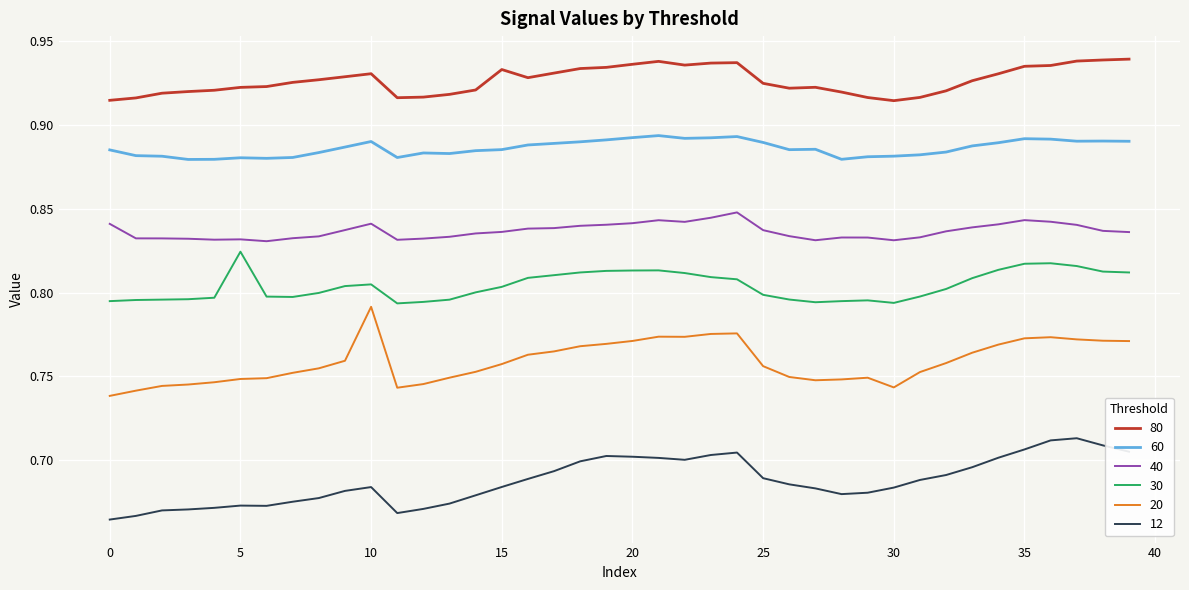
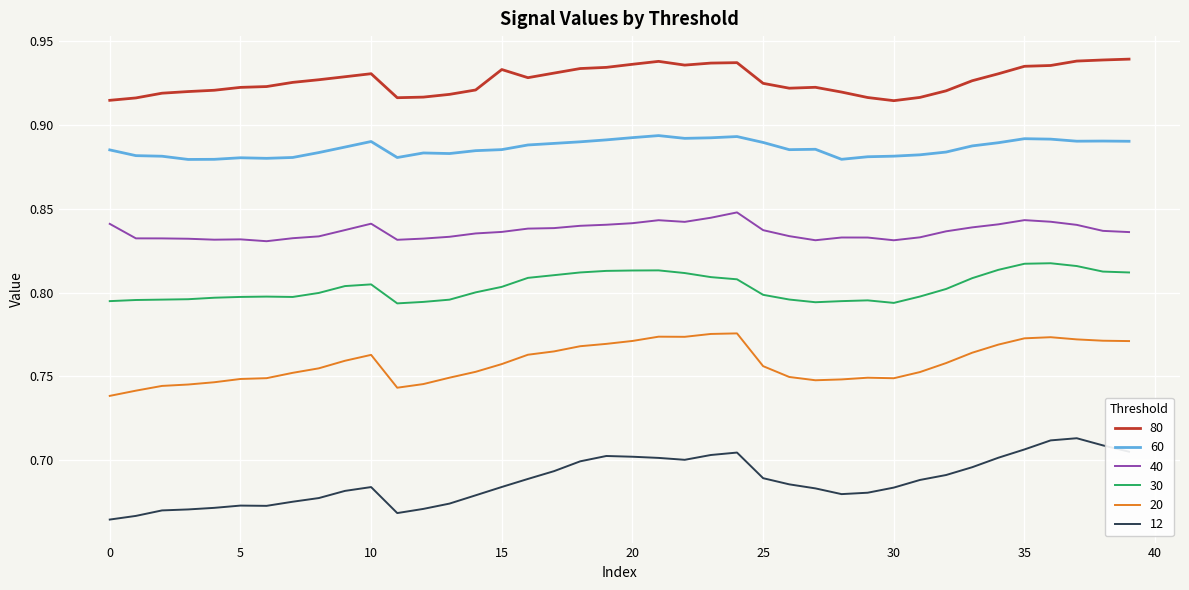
30, 5: 0.824 -> 0.797
20, 10: 0.792 -> 0.763
20, 30: 0.743 -> 0.749
